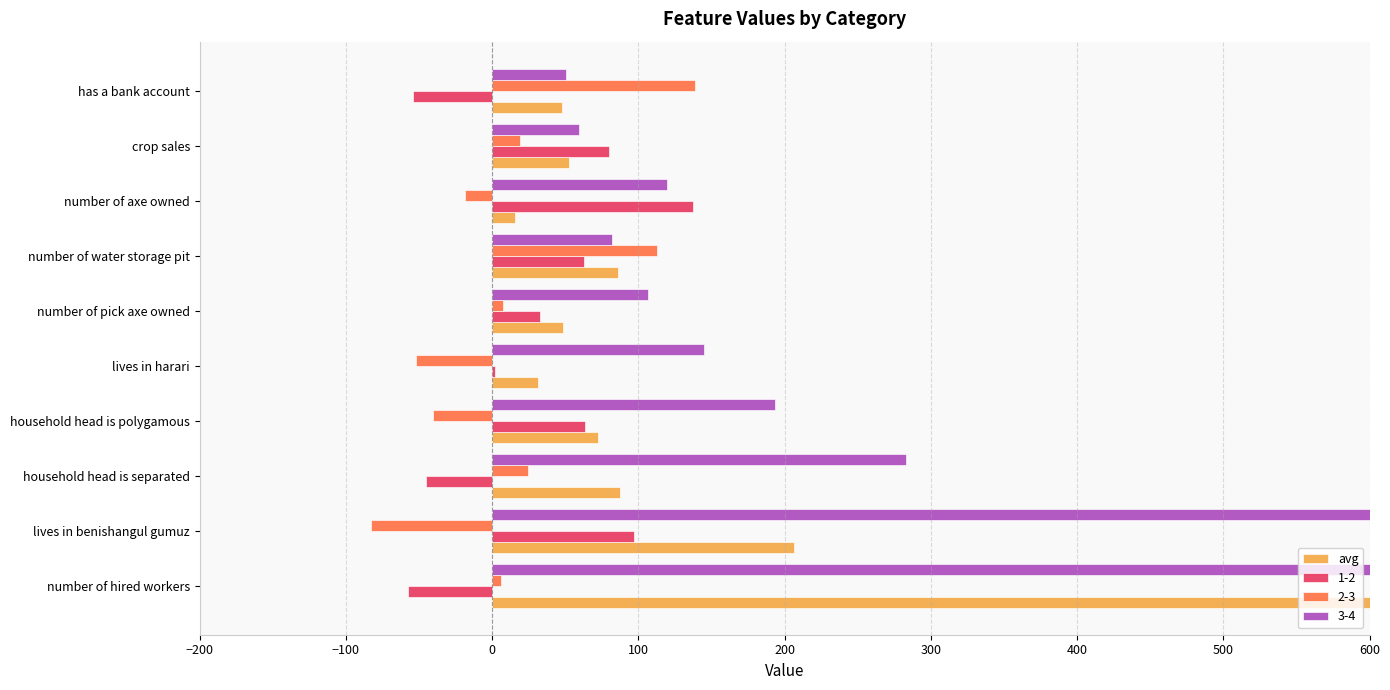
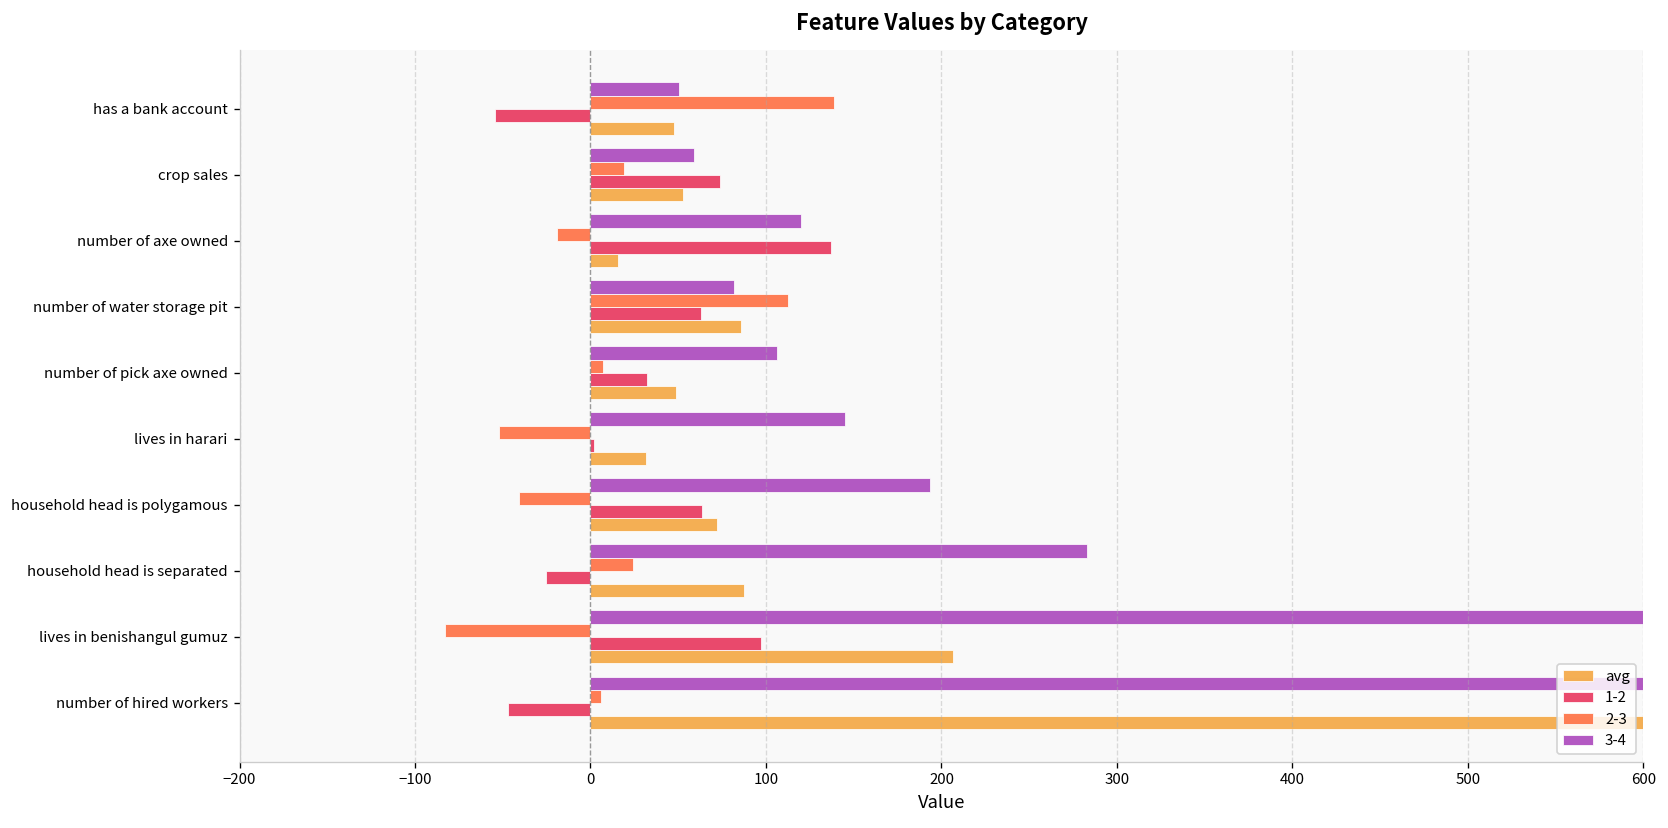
1-2, crop sales: 80 -> 74
1-2, household head is separated: -45 -> -25
1-2, number of hired workers: -58 -> -47
